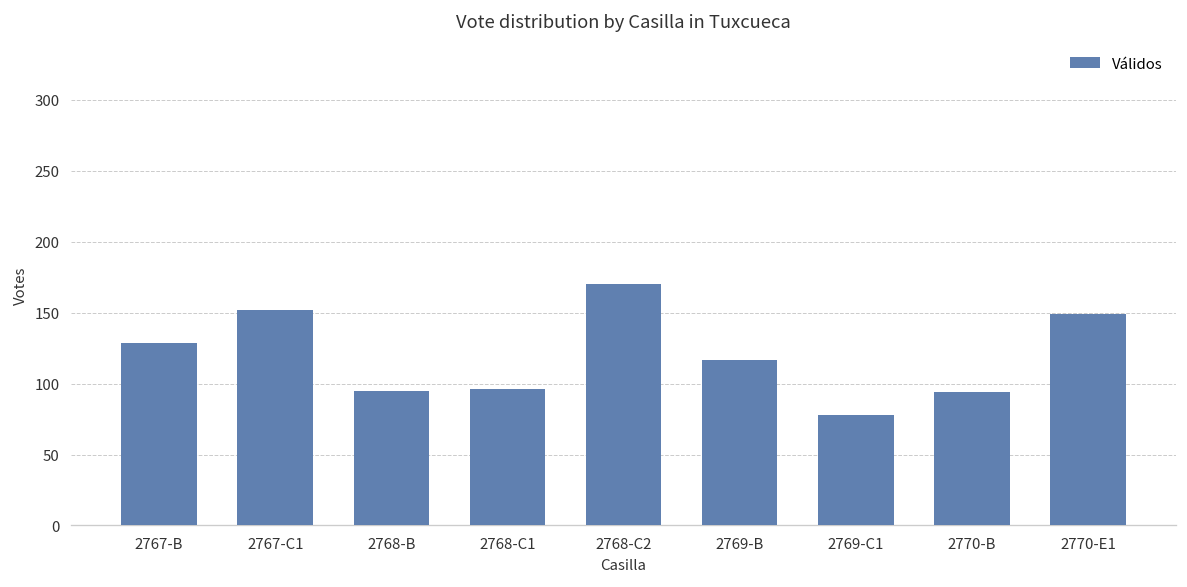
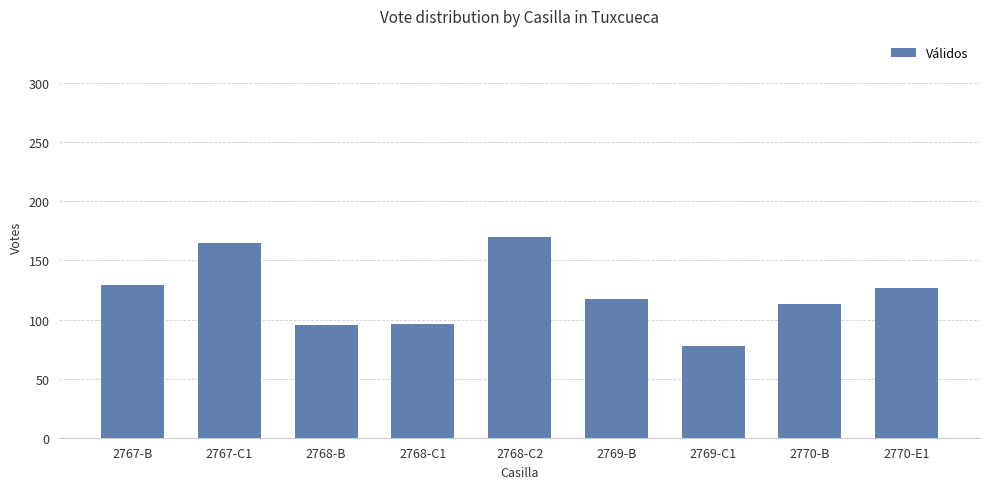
2767-C1: 152 -> 165
2770-B: 94 -> 113
2770-E1: 149 -> 127
